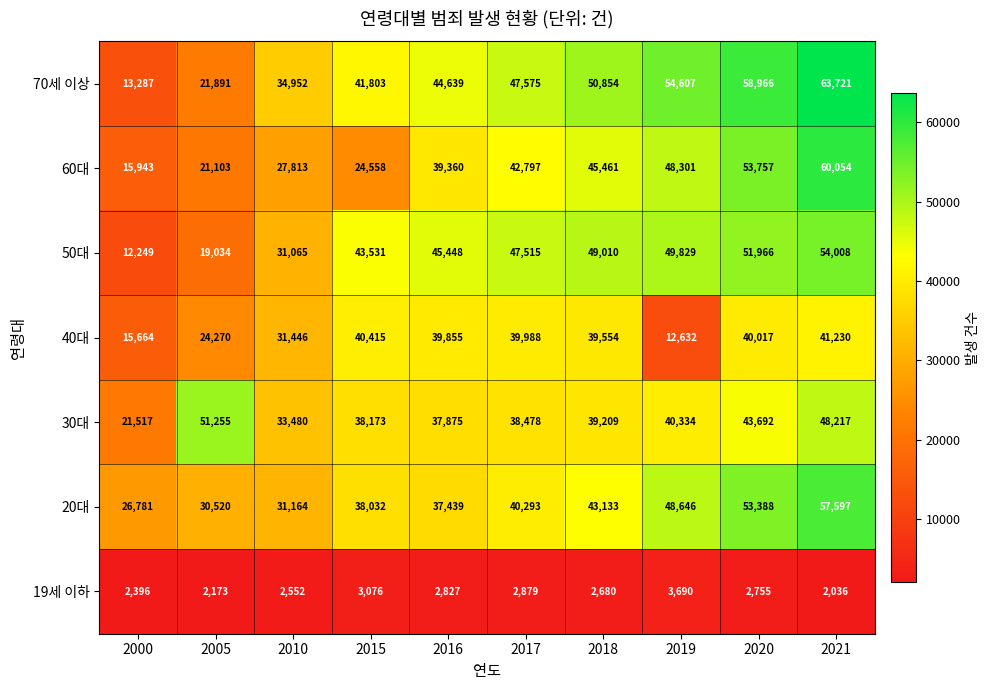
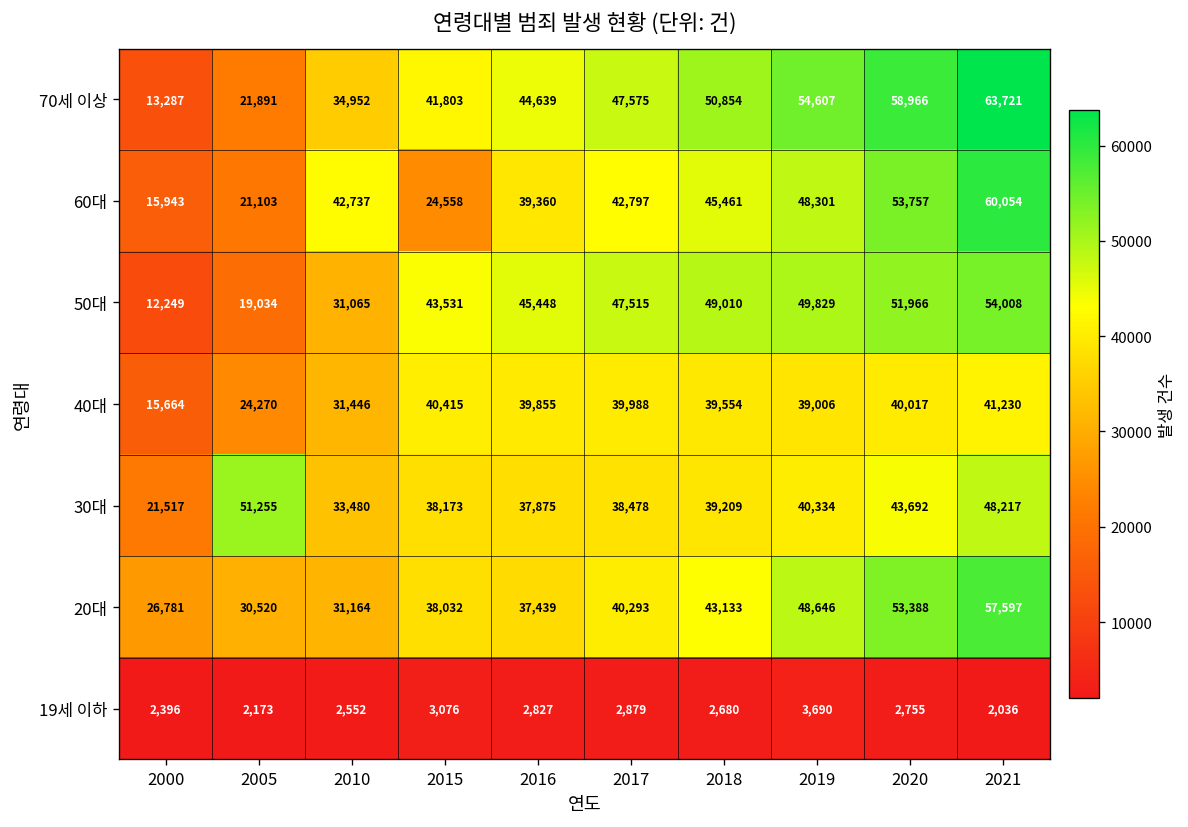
60대, 2010: 27,813 -> 42,737
40대, 2019: 12,632 -> 39,006
